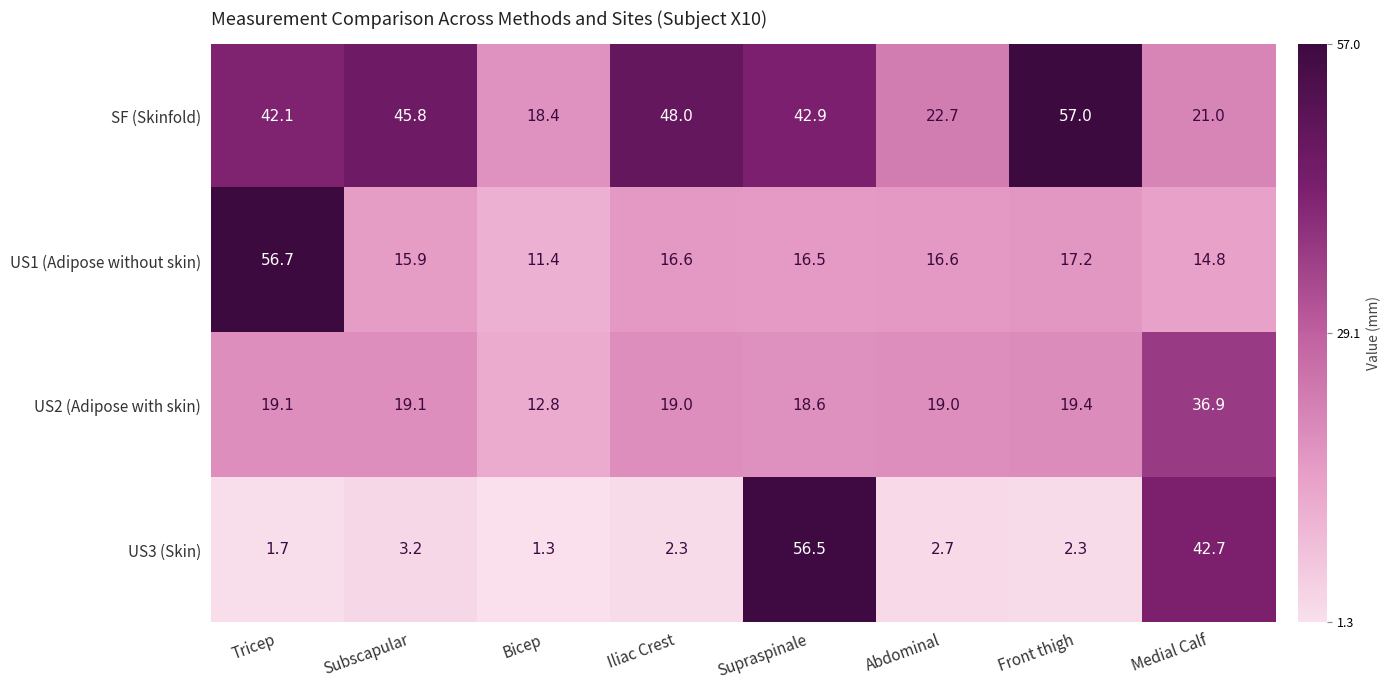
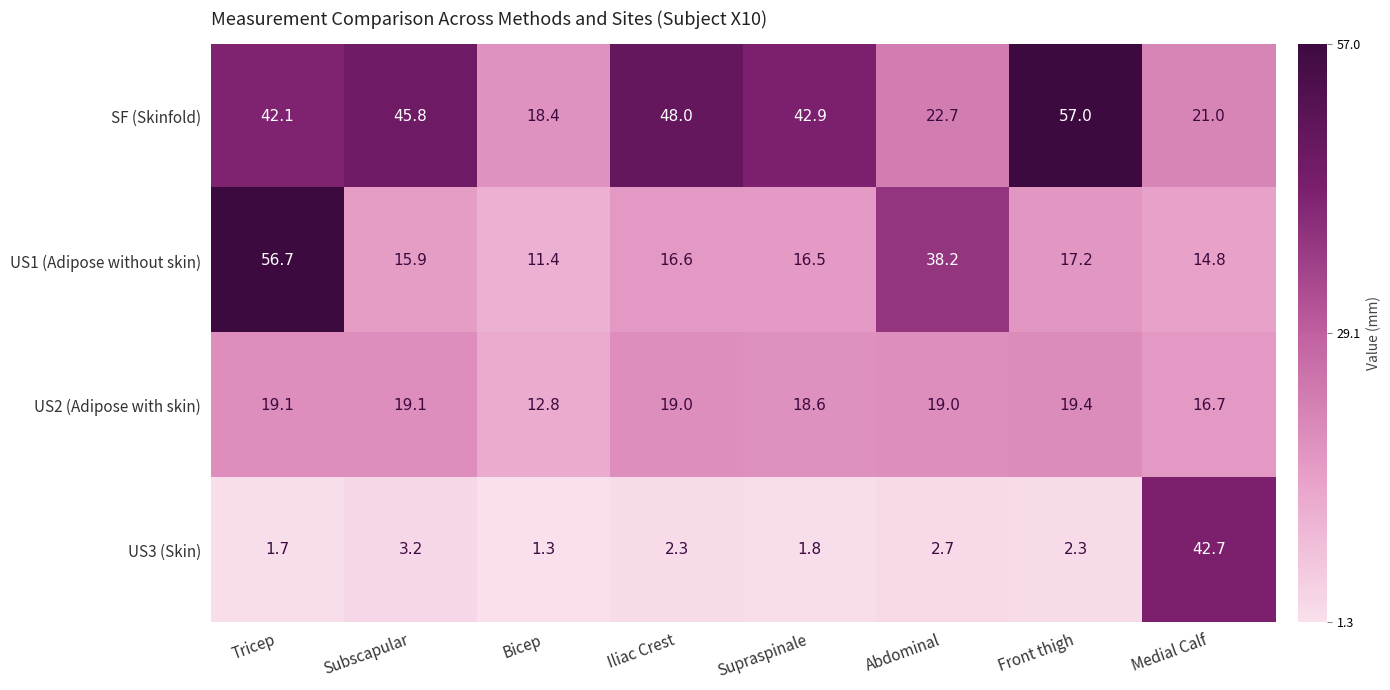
US1 (Adipose without skin), Abdominal: 16.6 -> 38.2
US2 (Adipose with skin), Medial Calf: 36.9 -> 16.7
US3 (Skin), Supraspinale: 56.5 -> 1.8
